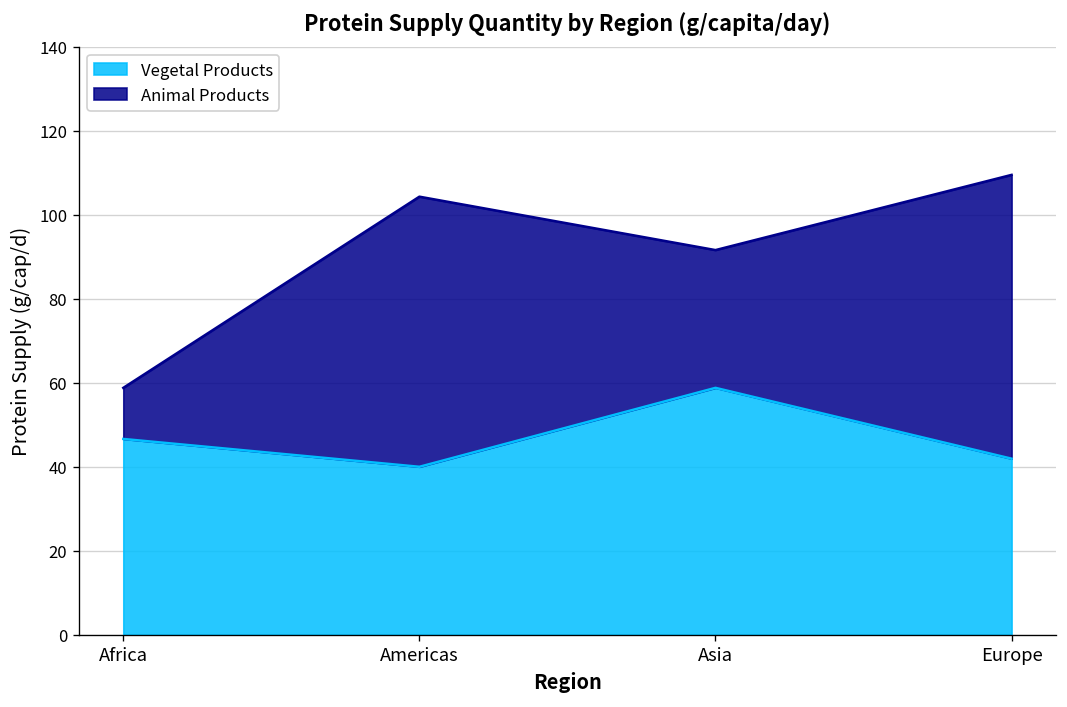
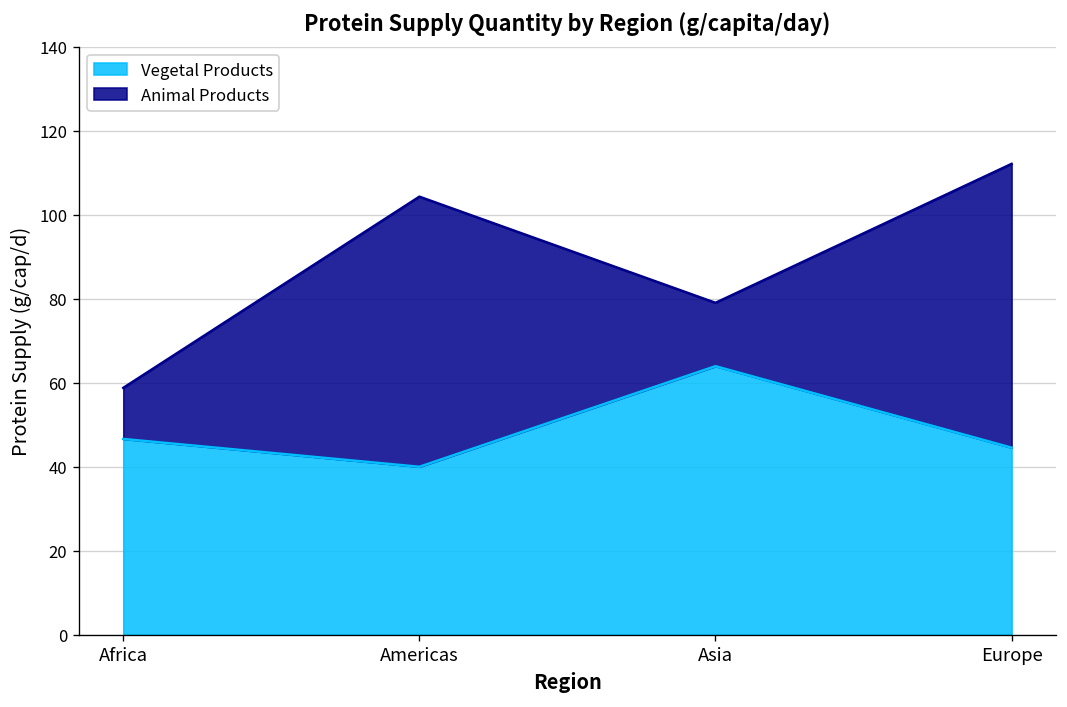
Vegetal Products, Asia: 59 -> 64
Animal Products, Asia: 33 -> 15
Vegetal Products, Europe: 42 -> 45
